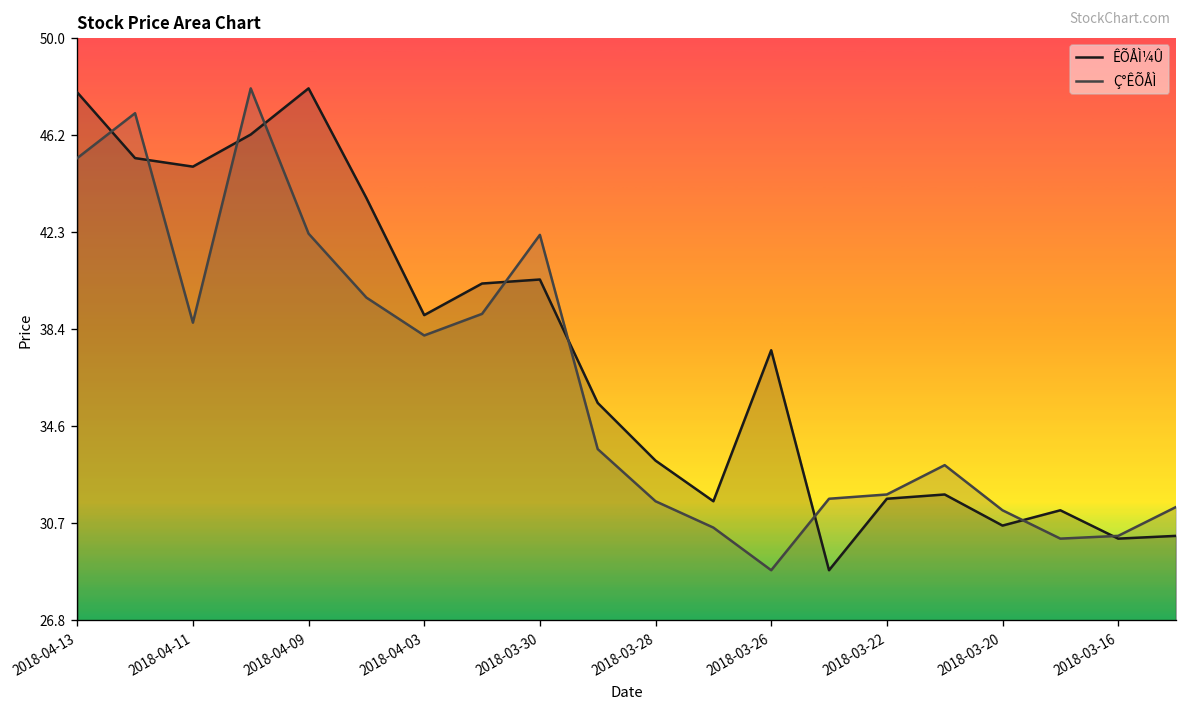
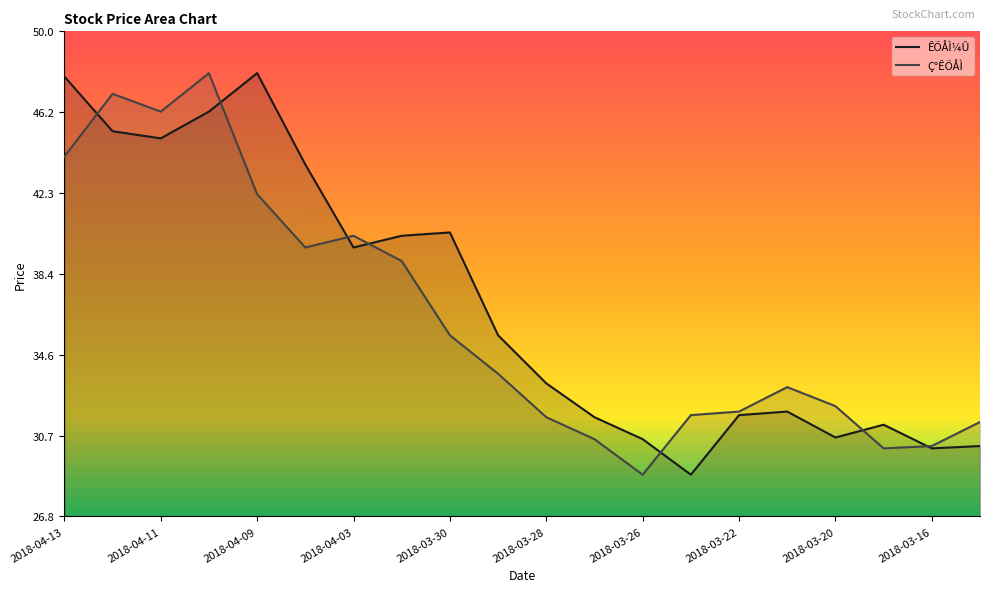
Ç°ÊÕÅÌ, 2018-04-13: 45.3 -> 44.1
Ç°ÊÕÅÌ, 2018-04-11: 38.7 -> 46.2
ÊÕÅÌ¼Û, 2018-04-03: 39.0 -> 39.7
Ç°ÊÕÅÌ, 2018-04-03: 38.2 -> 40.3
Ç°ÊÕÅÌ, 2018-03-30: 42.2 -> 35.5
ÊÕÅÌ¼Û, 2018-03-26: 37.6 -> 30.5
Ç°ÊÕÅÌ, 2018-03-20: 31.2 -> 32.1
